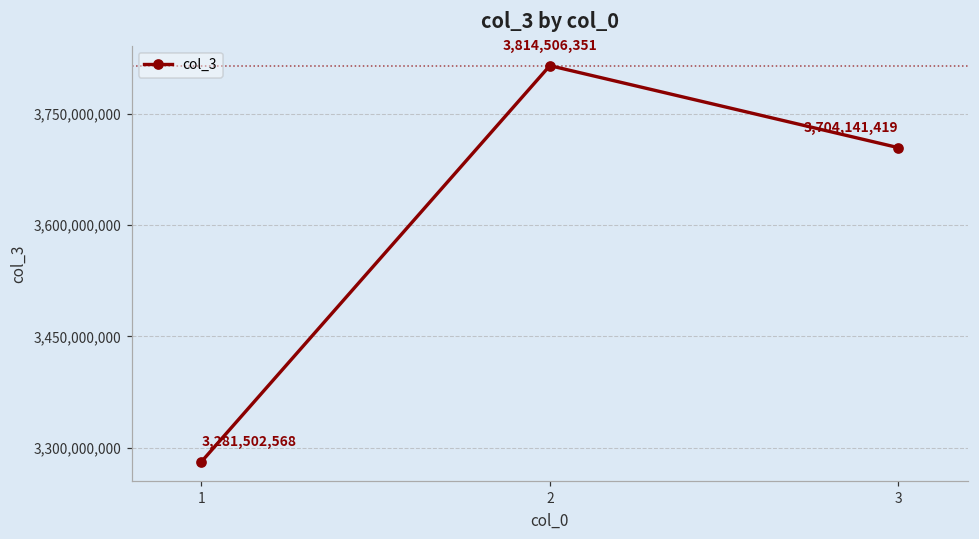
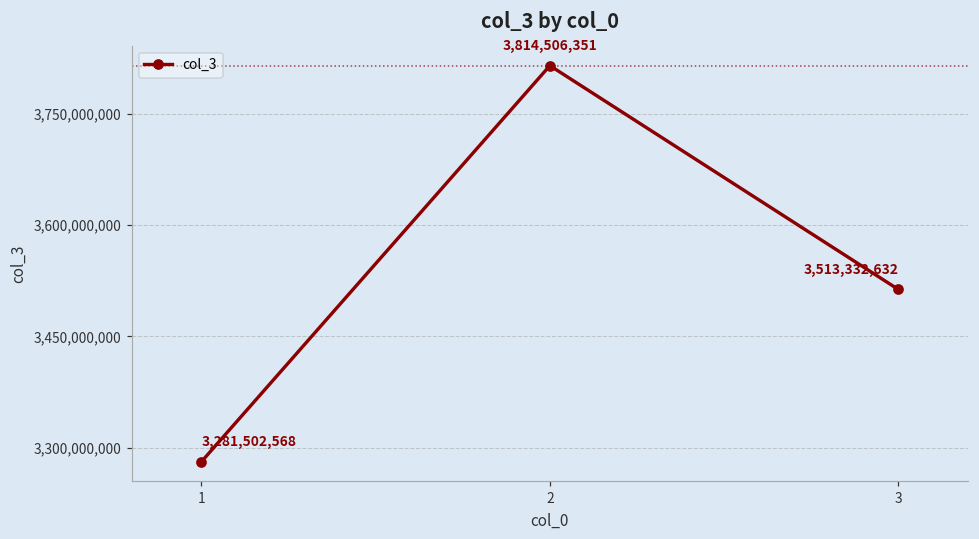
3: 3,704,141,419 -> 3,513,332,632
